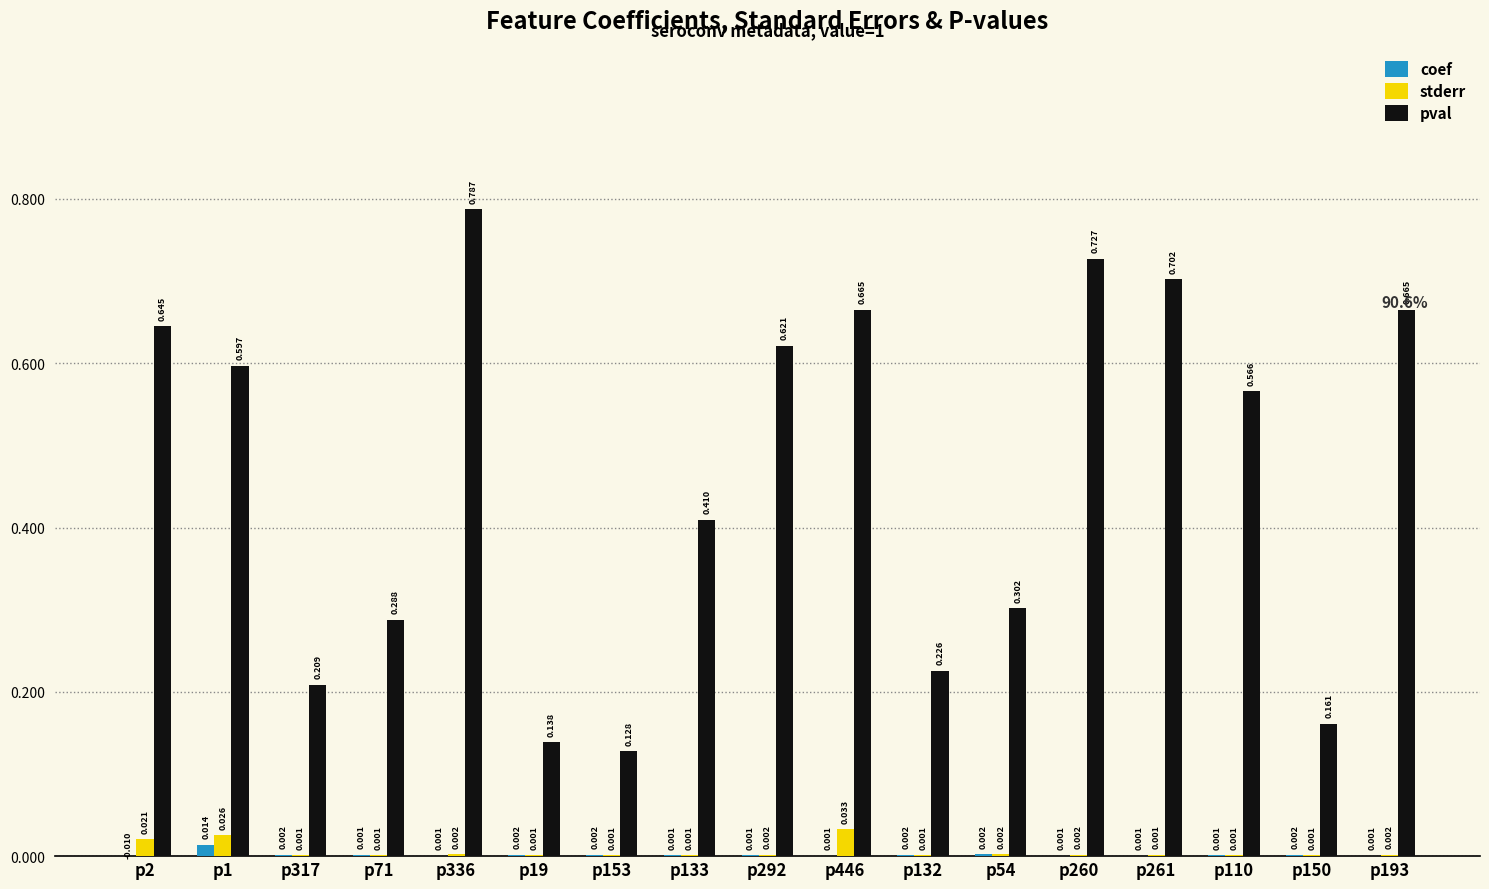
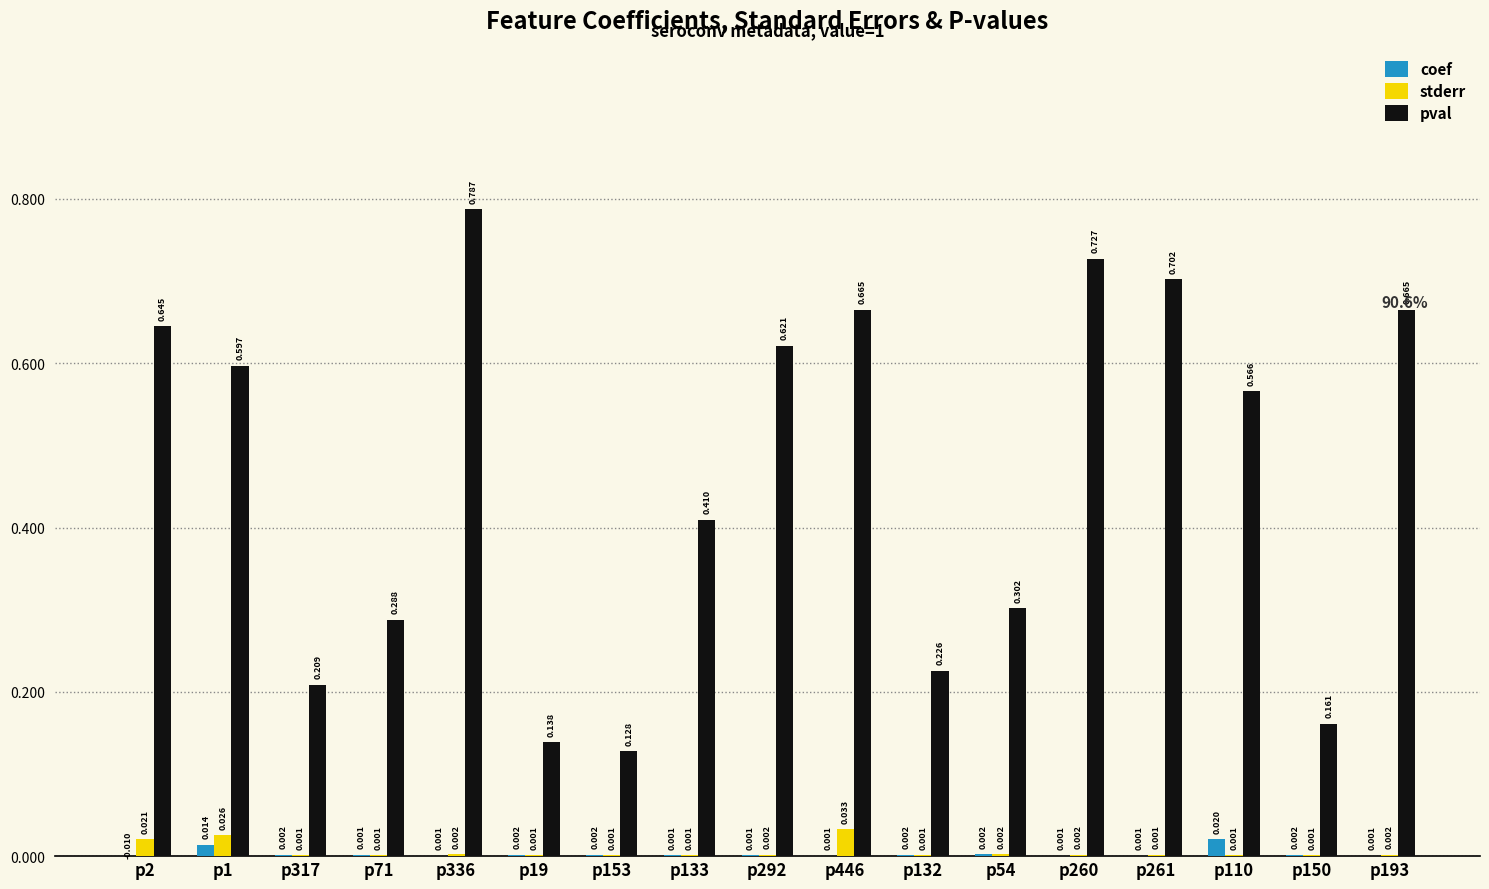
coef, p110: 0.001 -> 0.020
